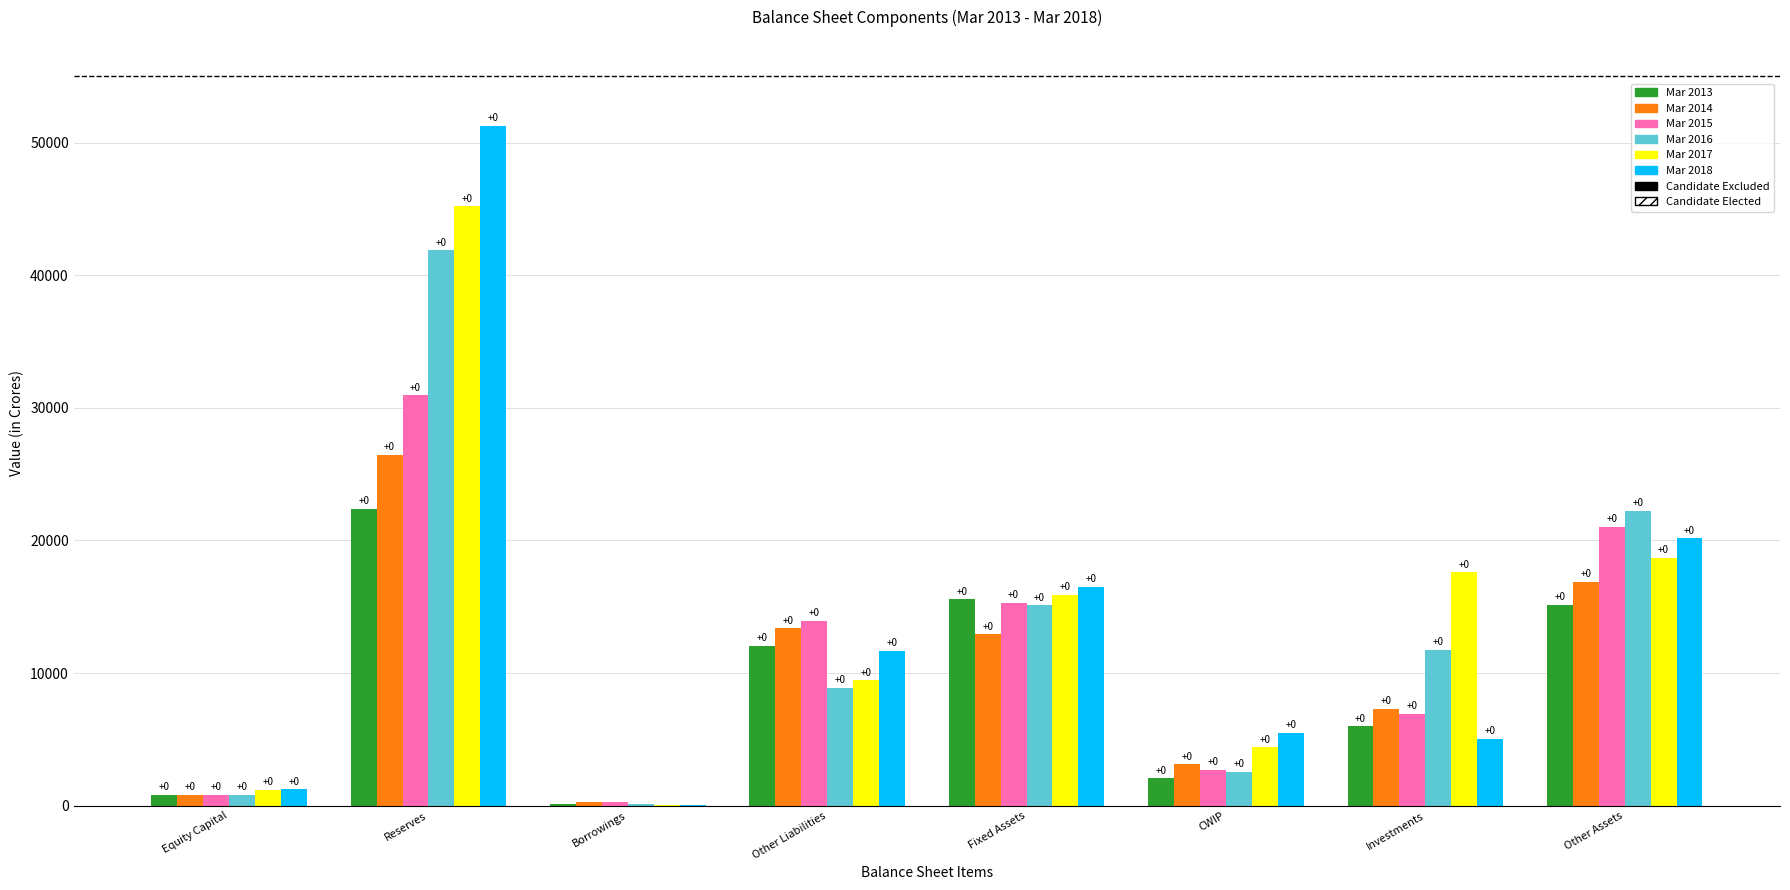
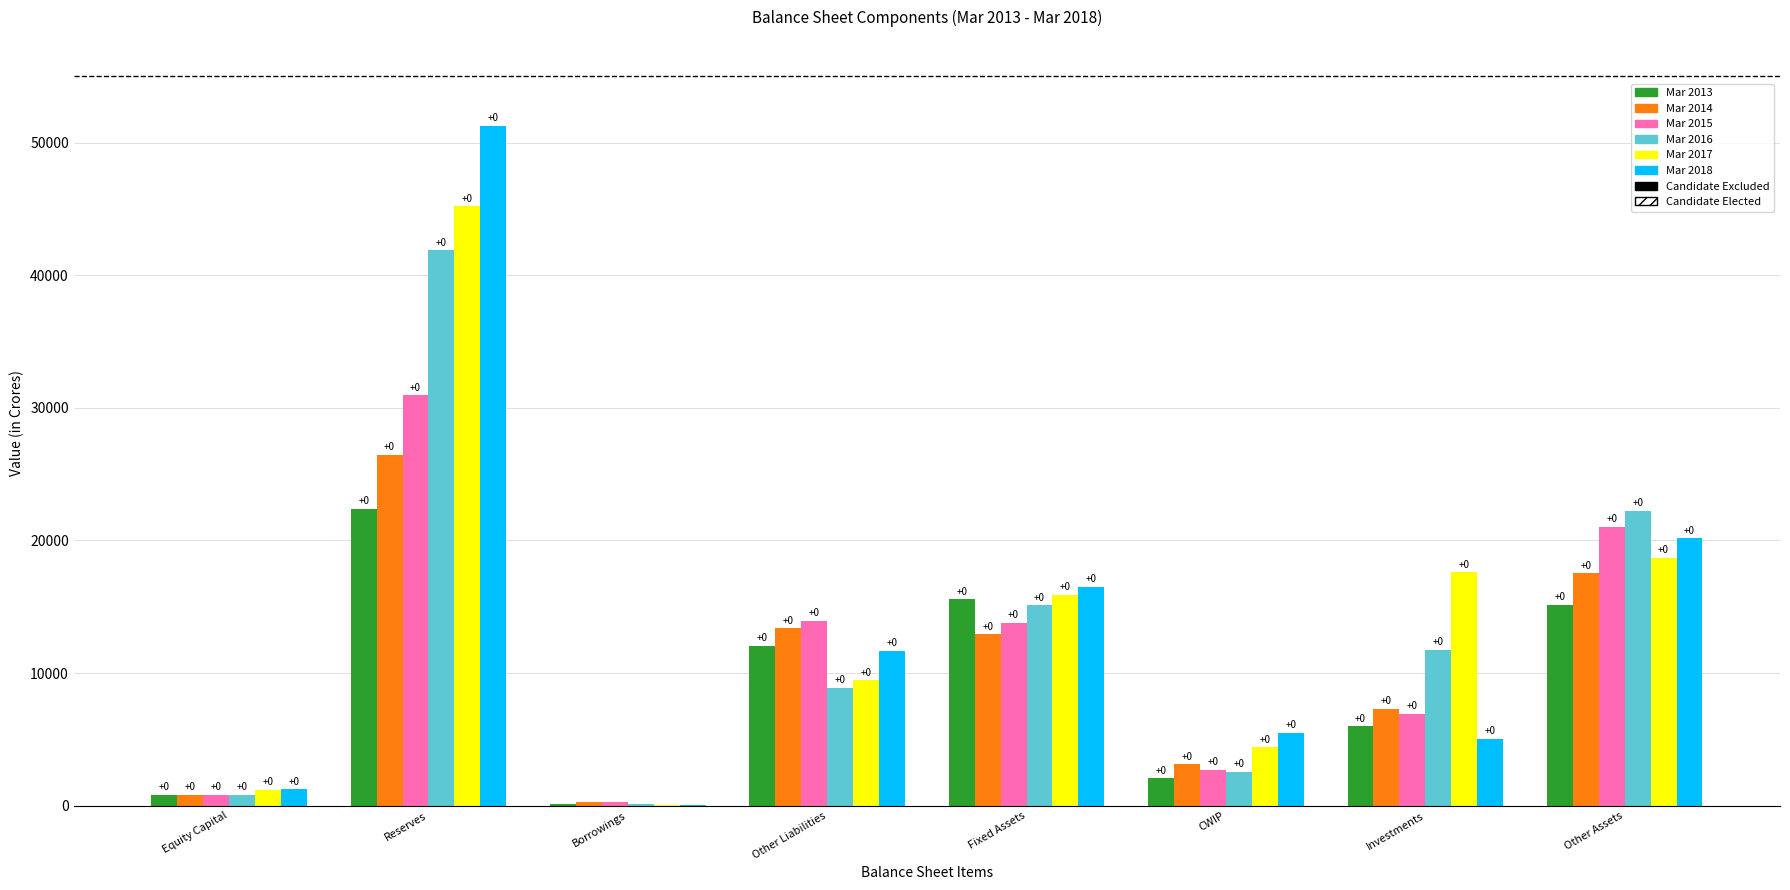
Mar 2015, Fixed Assets: 15300 -> 13800
Mar 2014, Other Assets: 16900 -> 17500
